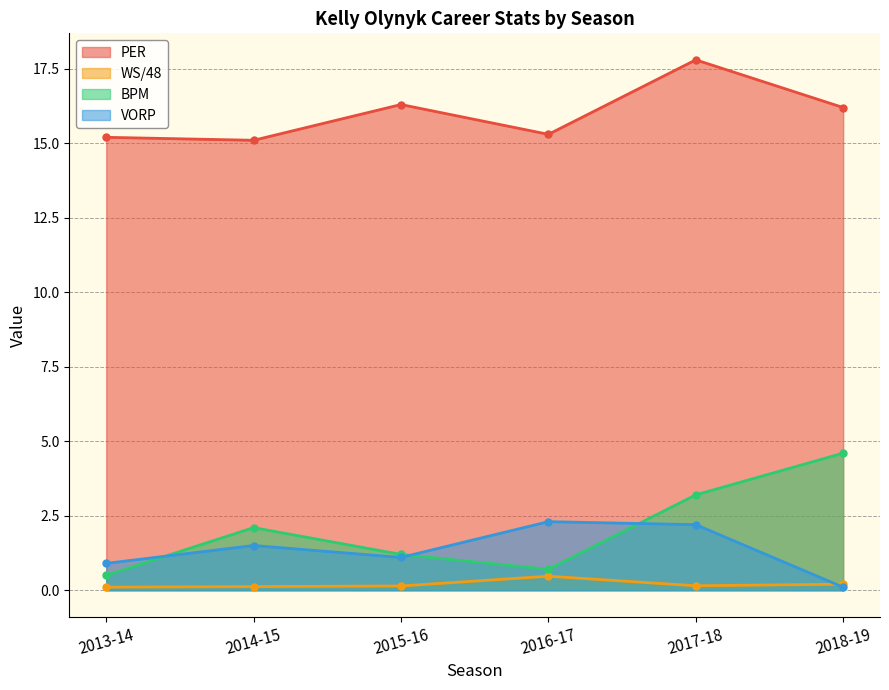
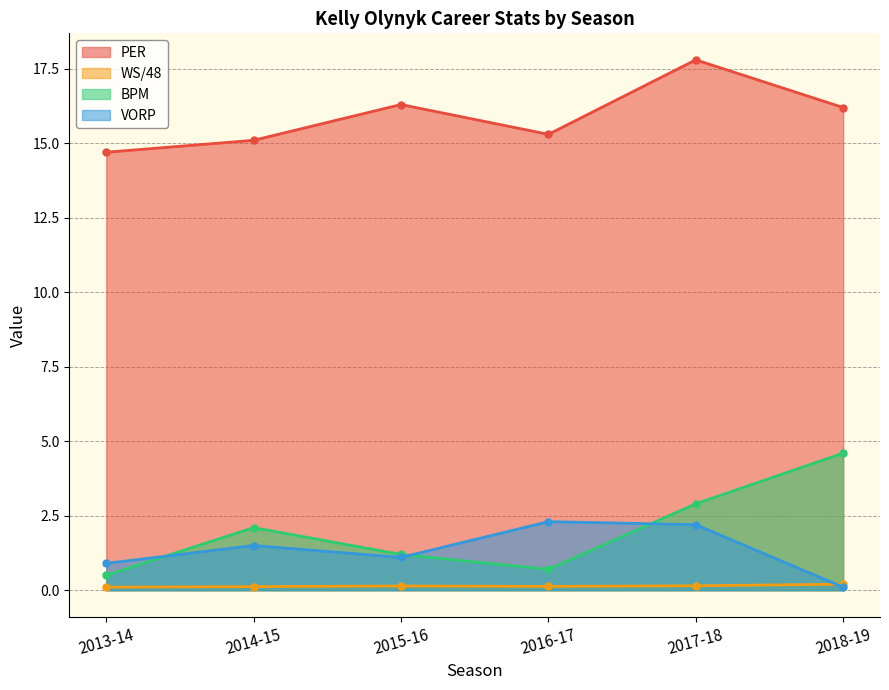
PER, 2013-14: 15.2 -> 14.7
WS/48, 2016-17: 0.5 -> 0.1
BPM, 2017-18: 3.2 -> 2.9
